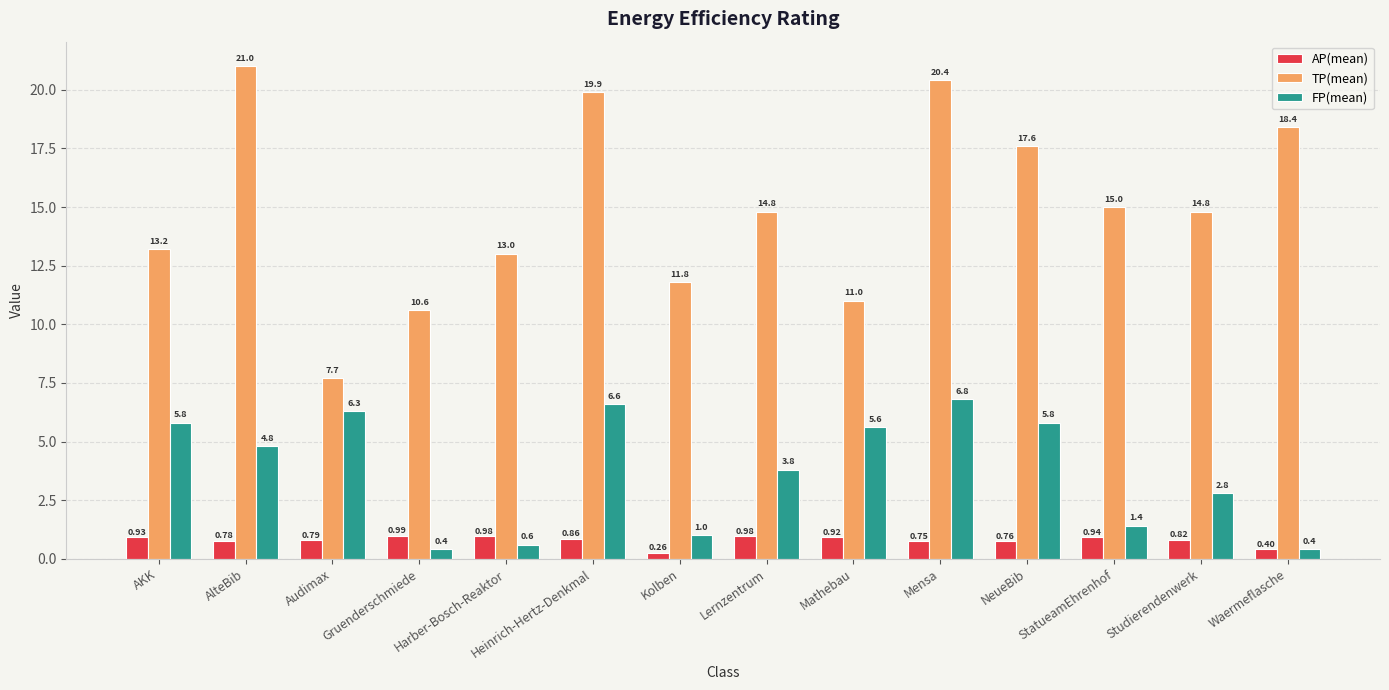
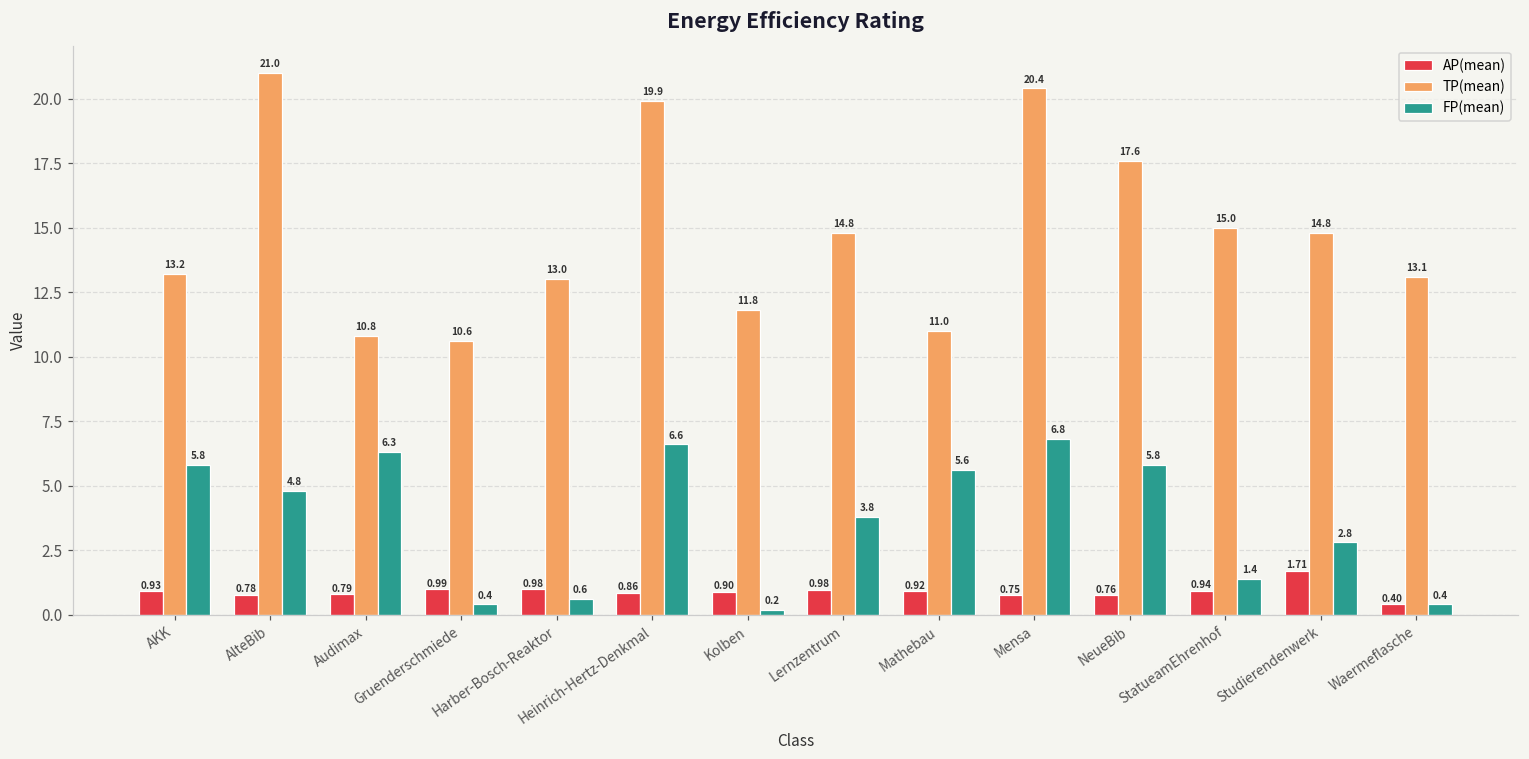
TP(mean), Audimax: 7.7 -> 10.8
AP(mean), Kolben: 0.26 -> 0.90
FP(mean), Kolben: 1.0 -> 0.2
AP(mean), Studierendenwerk: 0.82 -> 1.71
TP(mean), Waermeflasche: 18.4 -> 13.1
